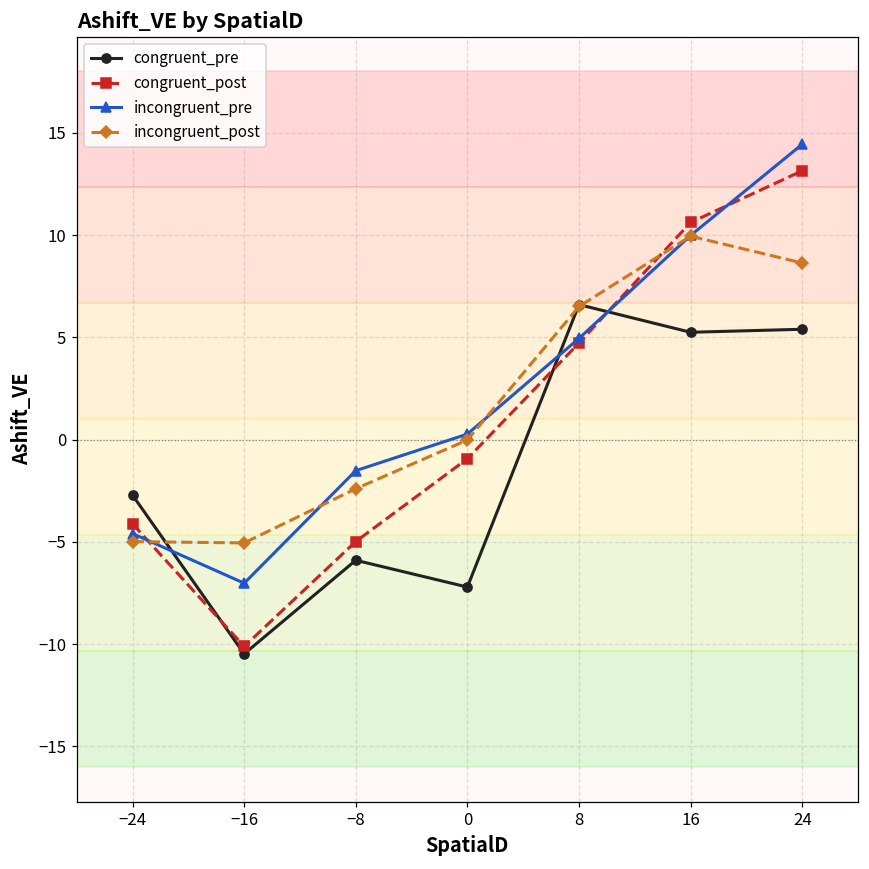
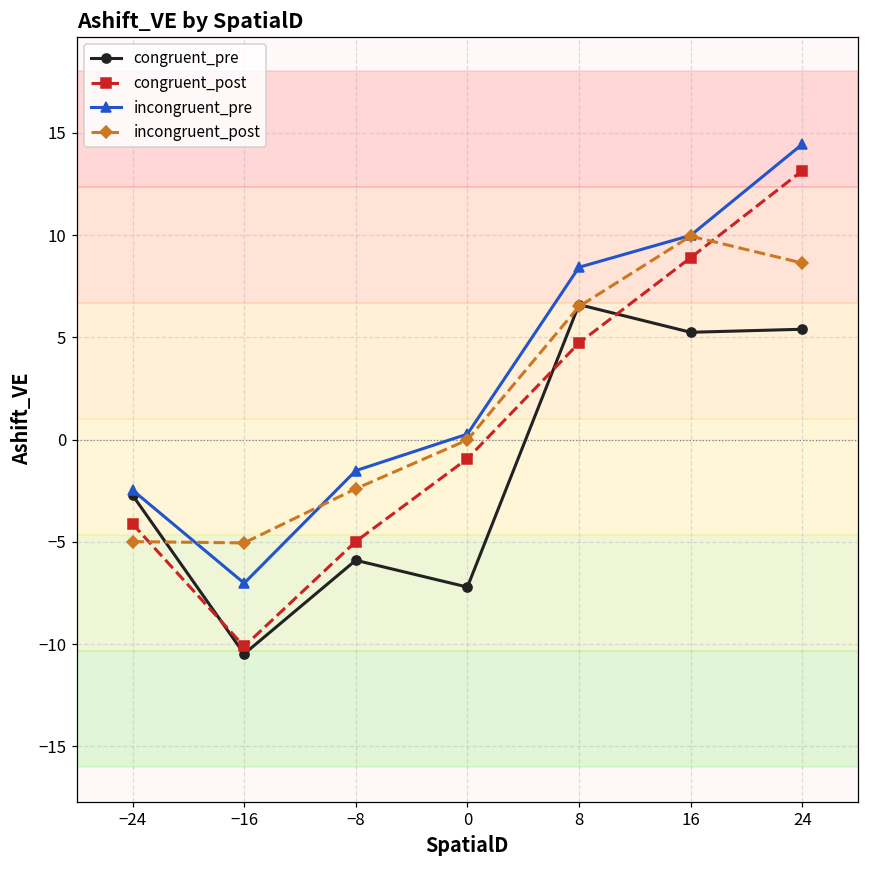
incongruent_pre, −24: -4.6 -> -2.5
incongruent_pre, 8: 4.9 -> 8.4
congruent_post, 16: 10.6 -> 8.9
